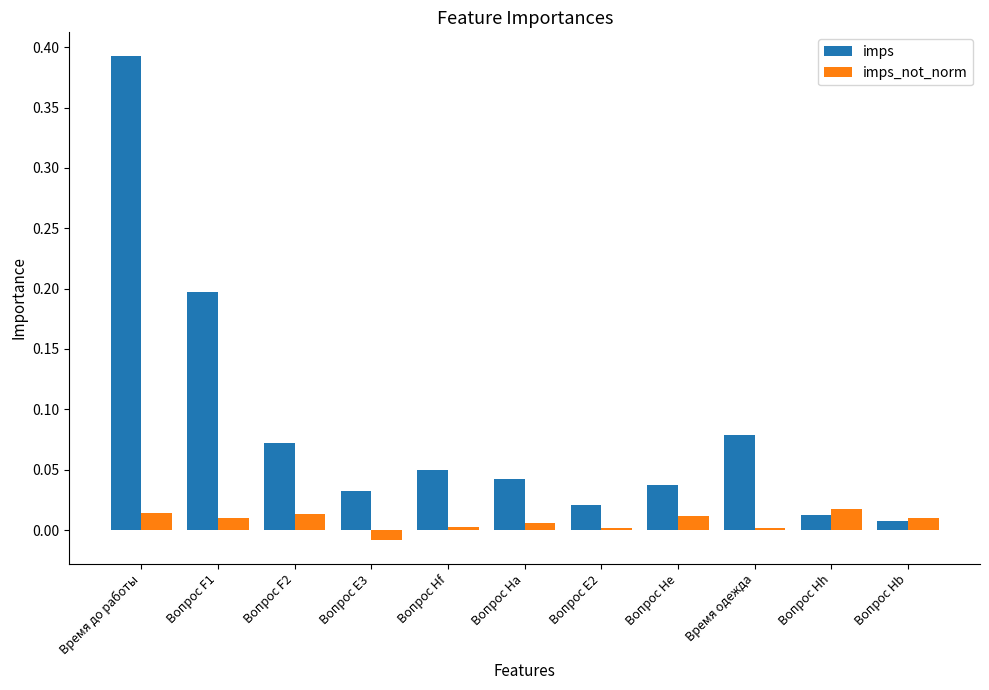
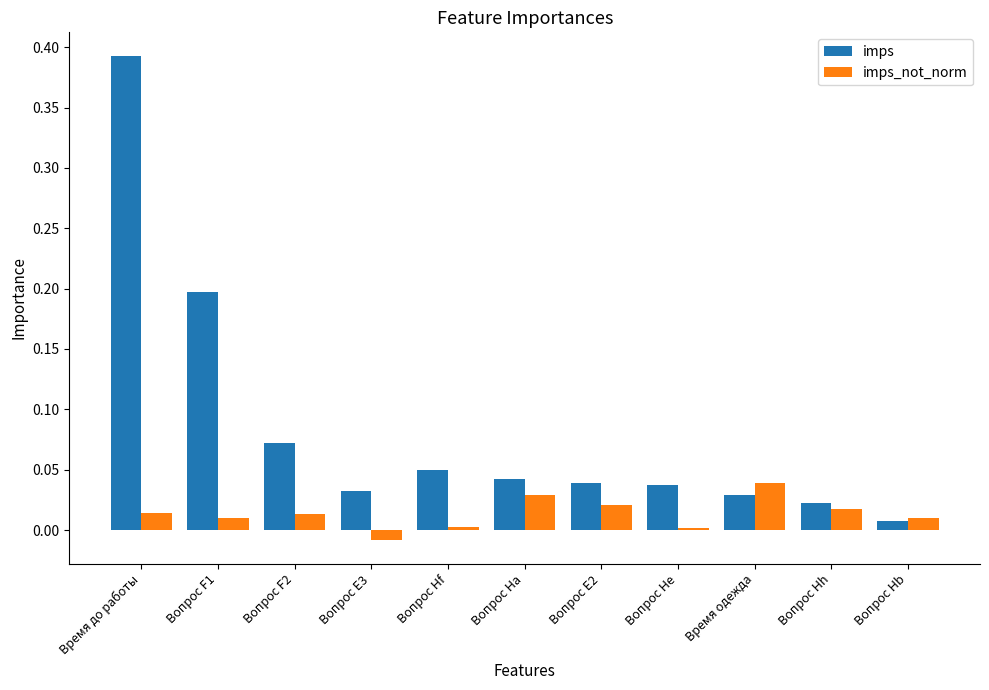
imps_not_norm, Вопрос Ha: 0.006 -> 0.029
imps, Вопрос E2: 0.021 -> 0.039
imps_not_norm, Вопрос E2: 0.002 -> 0.021
imps_not_norm, Вопрос He: 0.011 -> 0.001
imps, Время одежда: 0.079 -> 0.029
imps_not_norm, Время одежда: 0.002 -> 0.039
imps, Вопрос Hh: 0.013 -> 0.022
